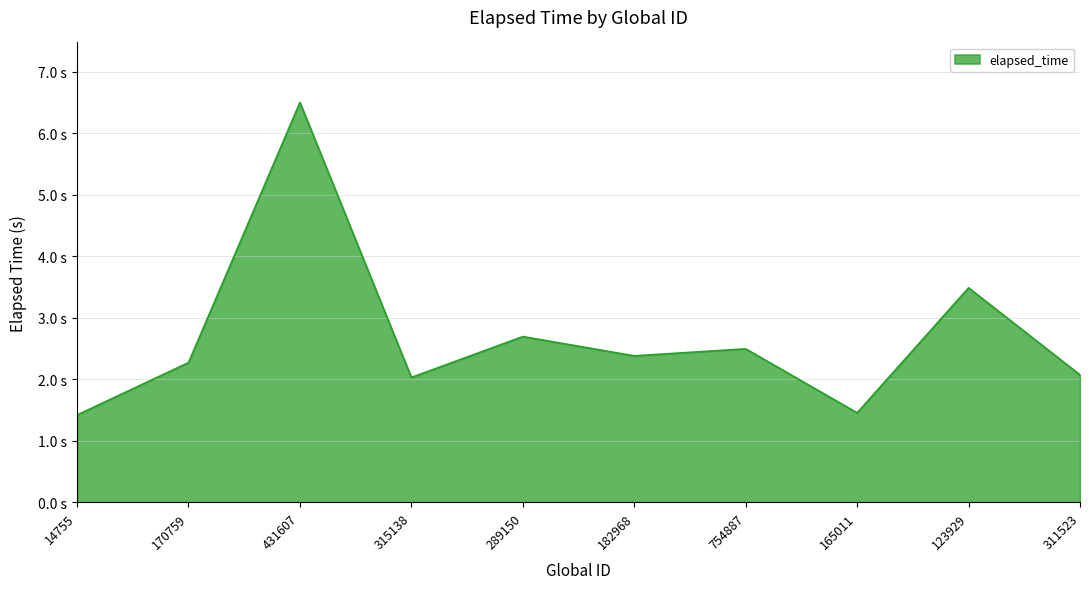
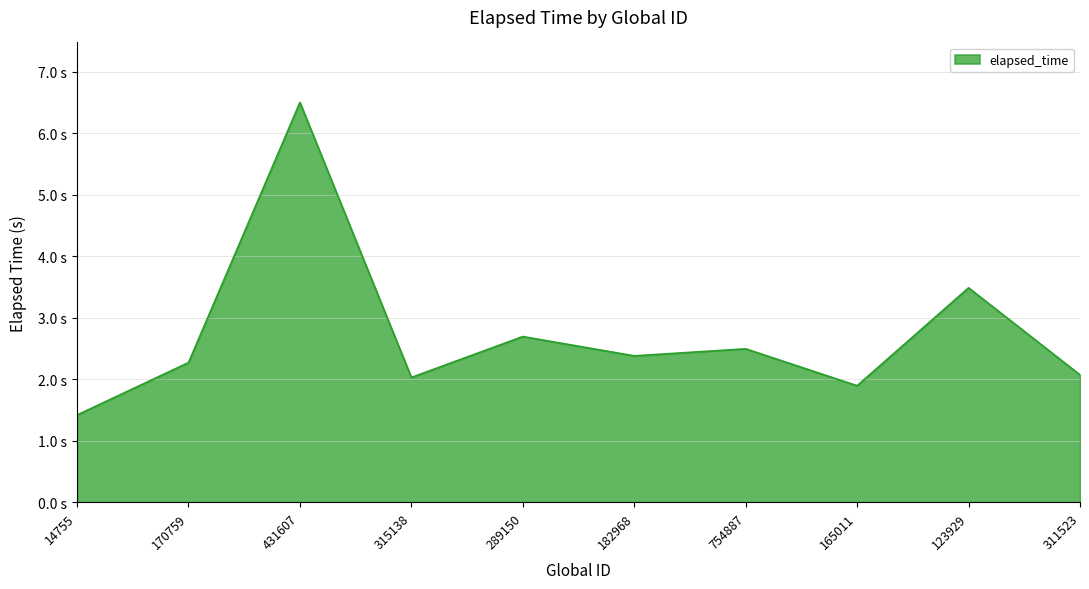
165011: 1.5 s -> 1.9 s
